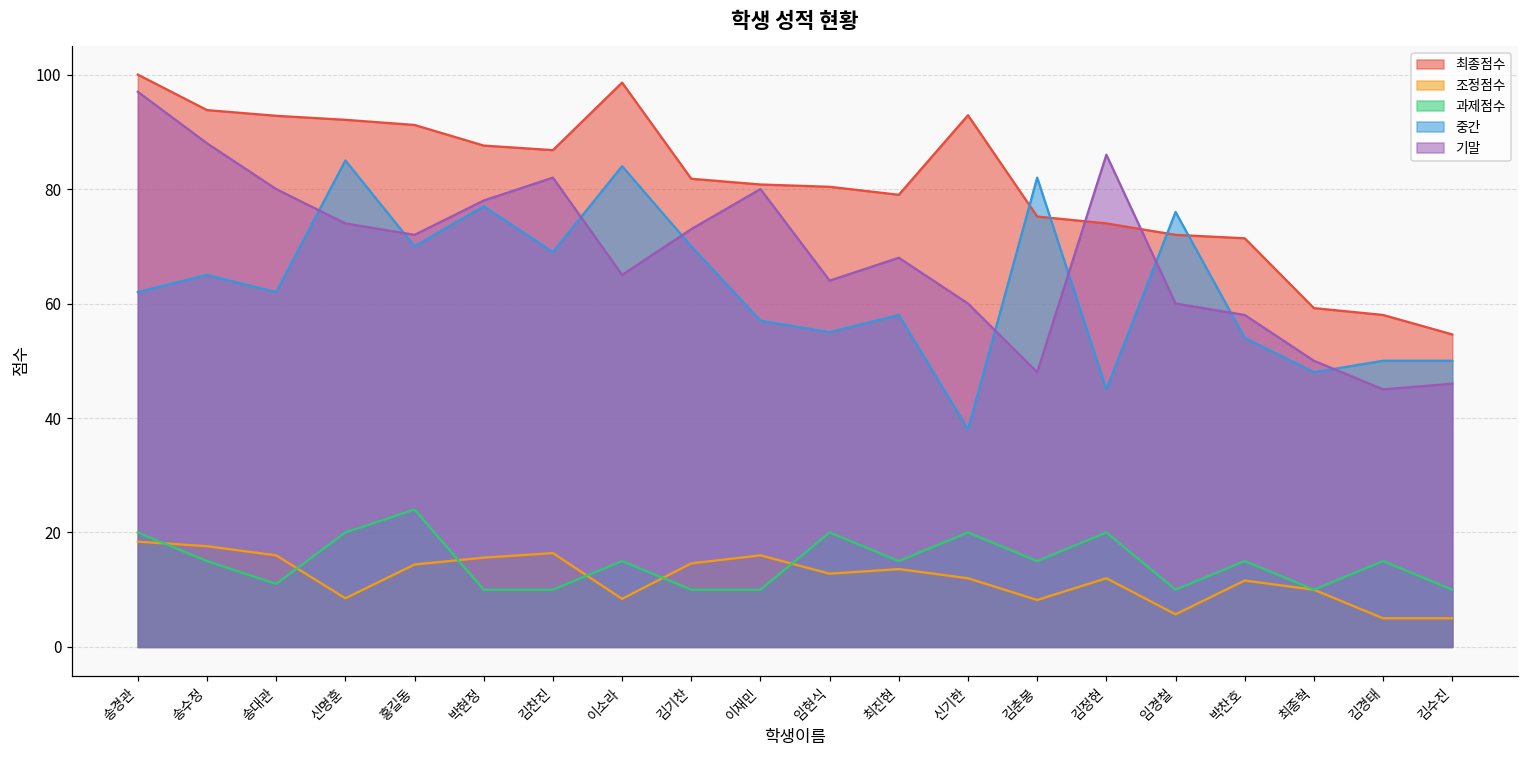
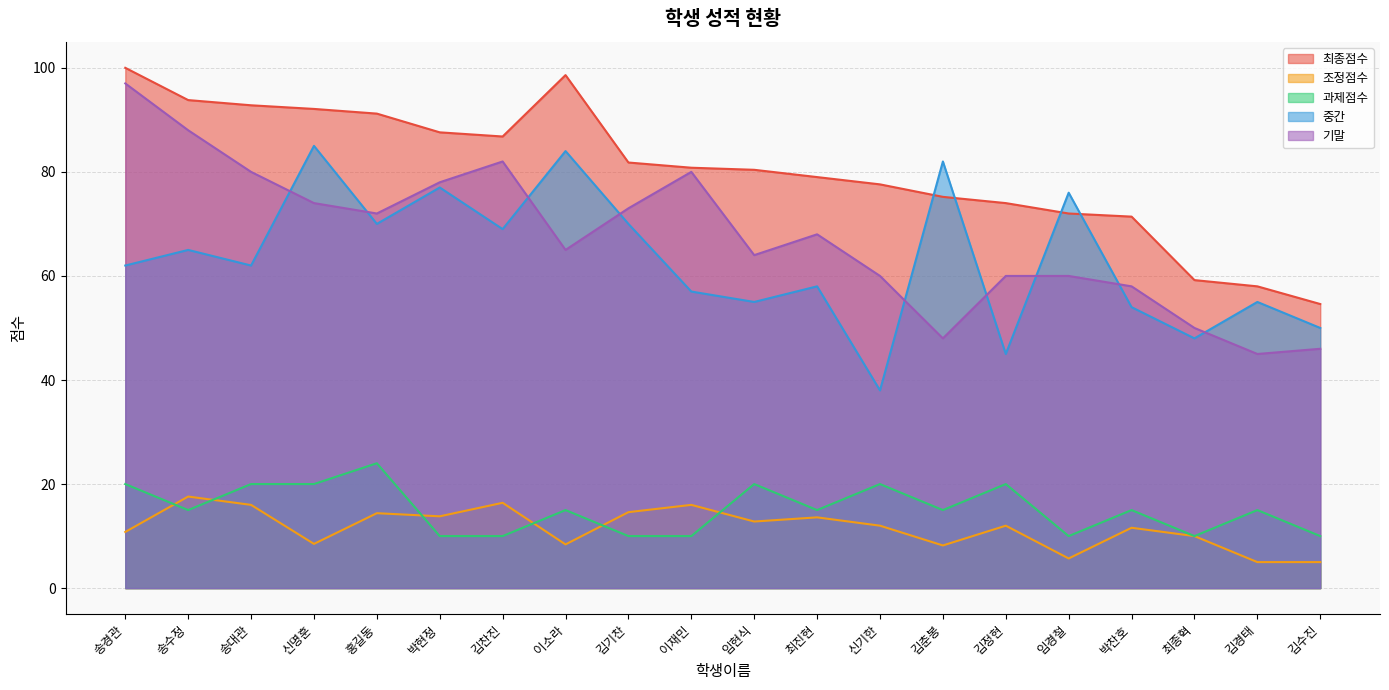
조정점수, 송경관: 18 -> 11
과제점수, 송대관: 11 -> 20
조정점수, 박현정: 16 -> 14
최종점수, 신기한: 93 -> 78
기말, 김정현: 86 -> 60
중간, 김경태: 50 -> 55
